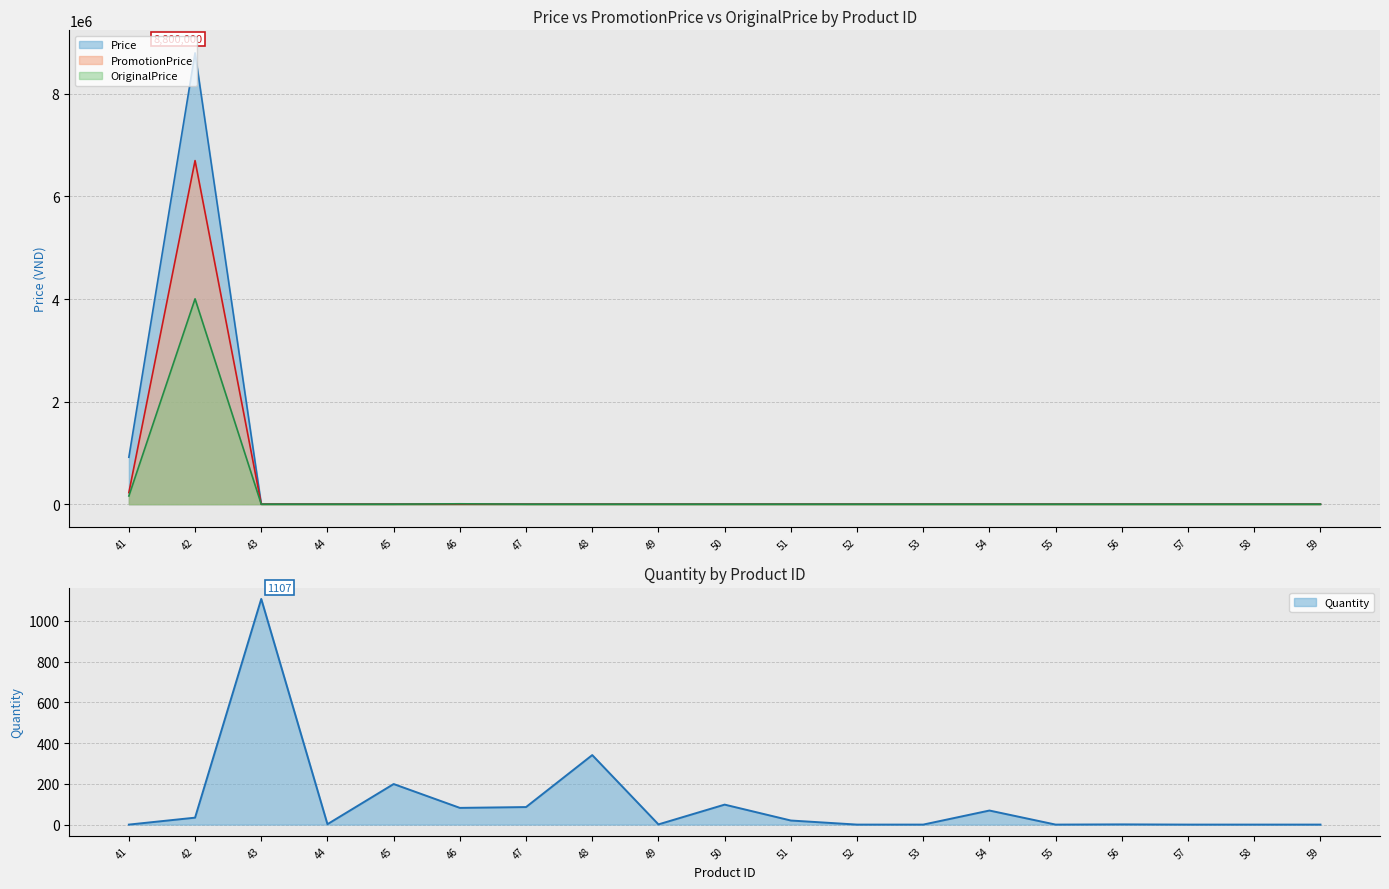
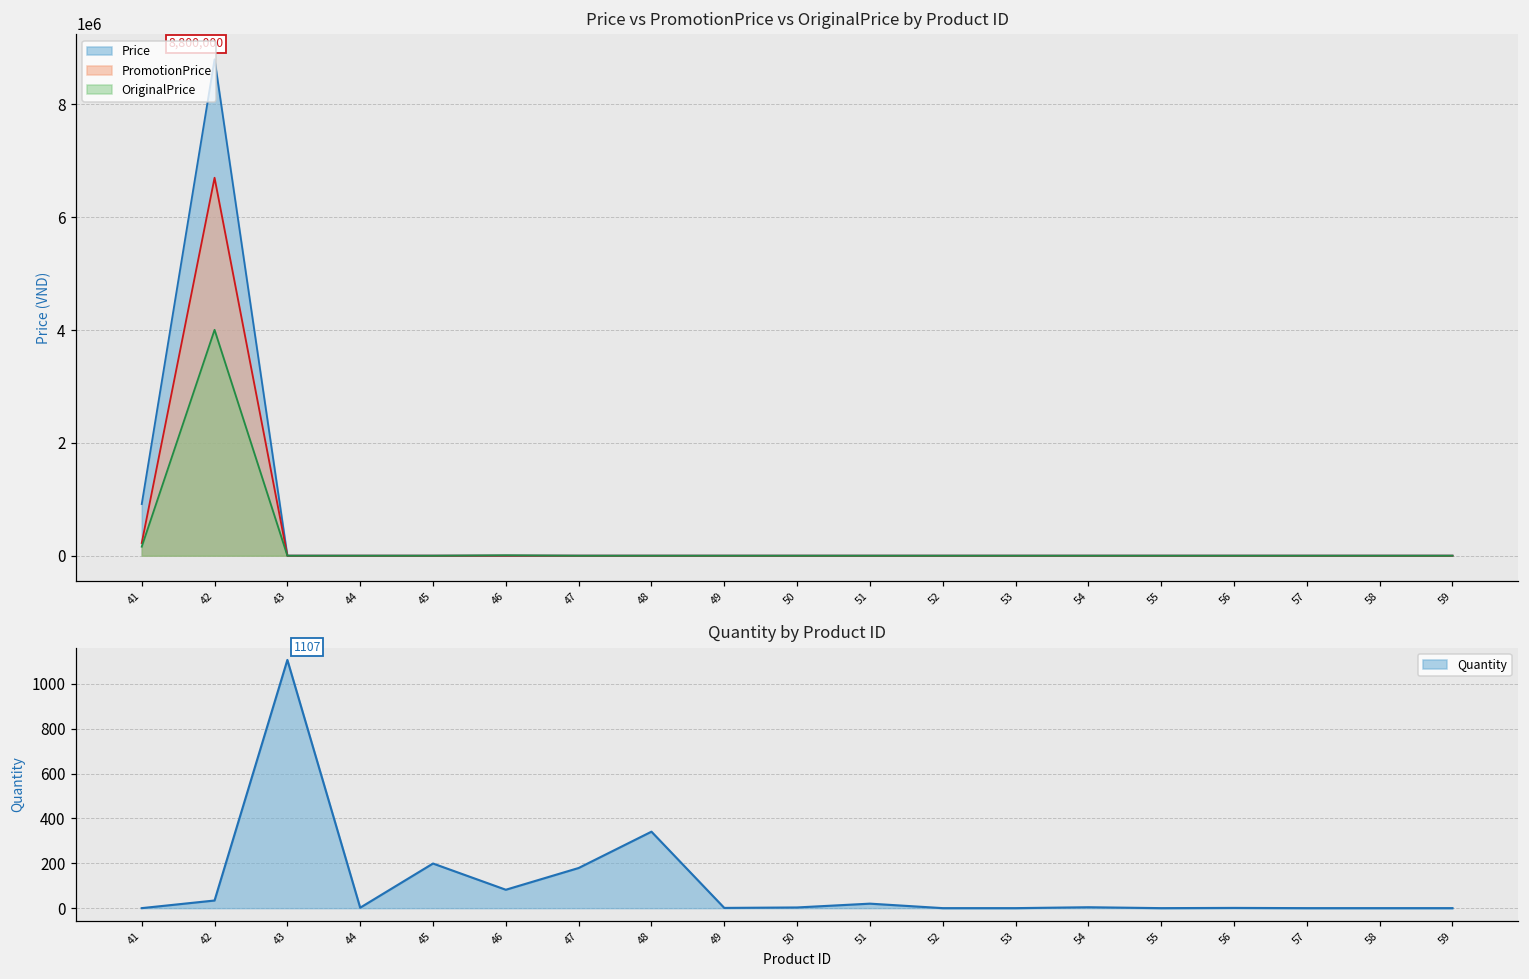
Quantity by Product ID, 47: 90 -> 180
Quantity by Product ID, 50: 100 -> 0
Quantity by Product ID, 54: 70 -> 0
